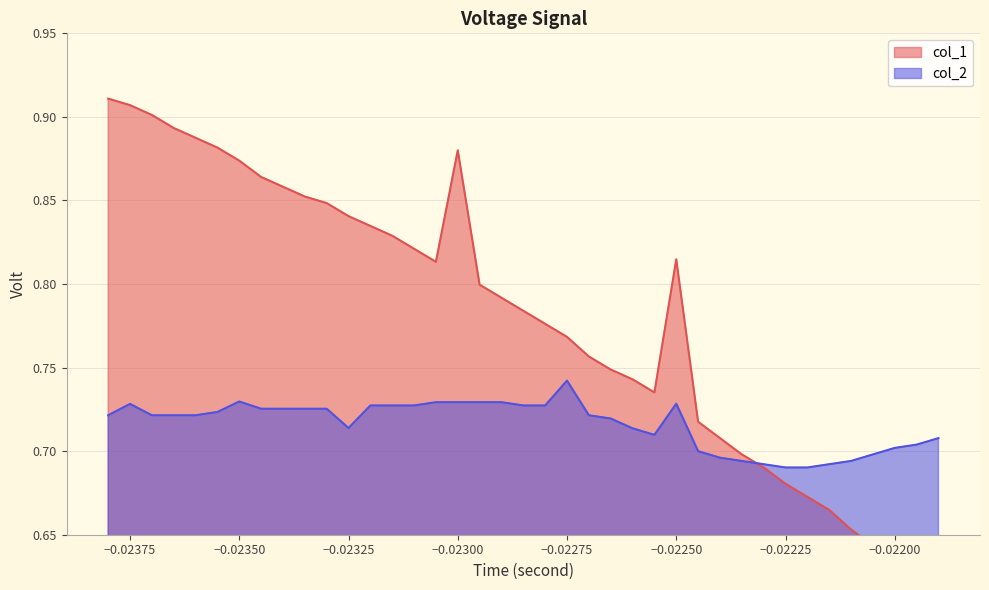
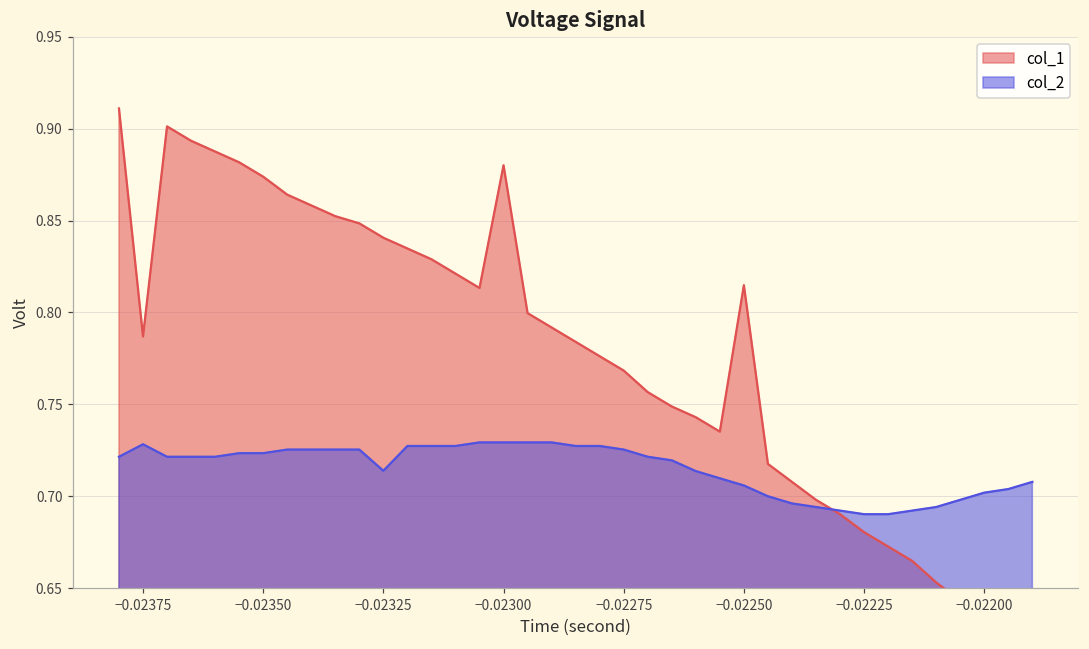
col_1, −0.02375: 0.907 -> 0.787
col_2, −0.02350: 0.730 -> 0.723
col_2, −0.02275: 0.742 -> 0.725
col_2, −0.02250: 0.728 -> 0.706
